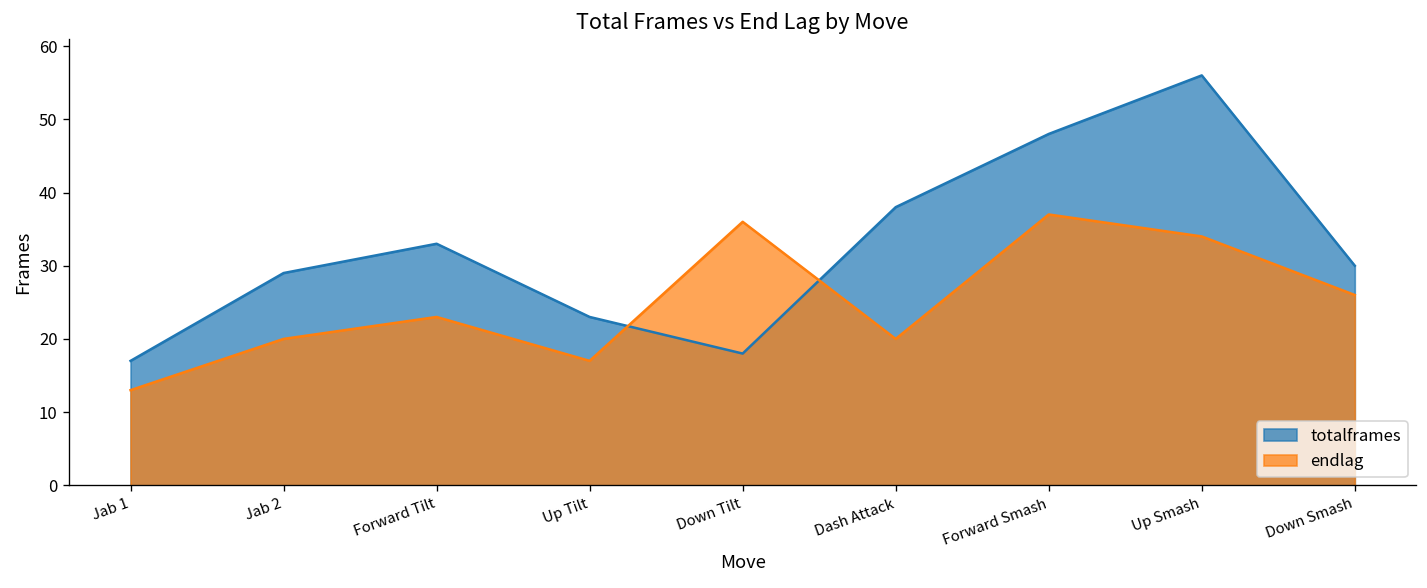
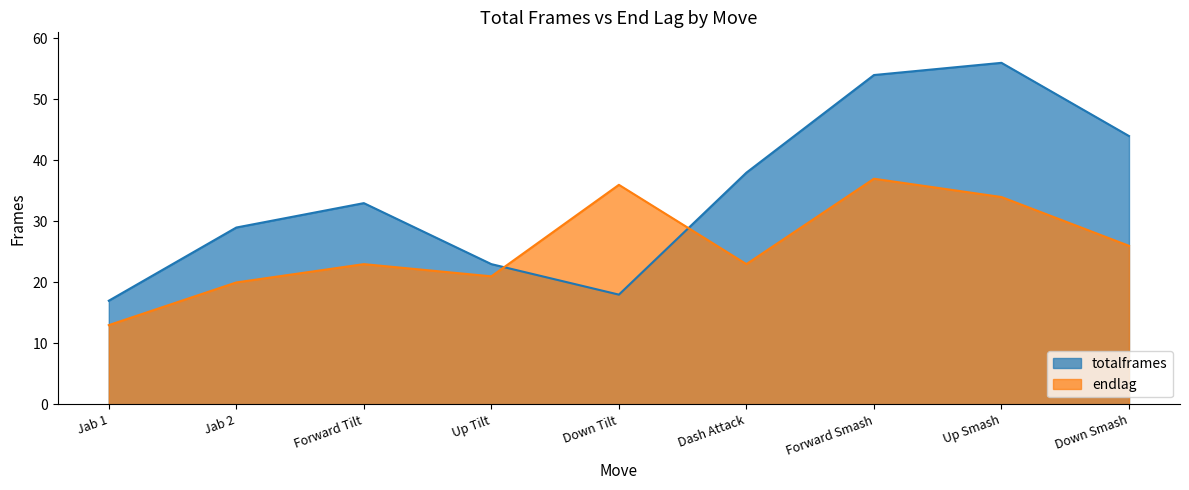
endlag, Up Tilt: 17 -> 21
endlag, Dash Attack: 20 -> 23
totalframes, Forward Smash: 48 -> 54
totalframes, Down Smash: 30 -> 44
